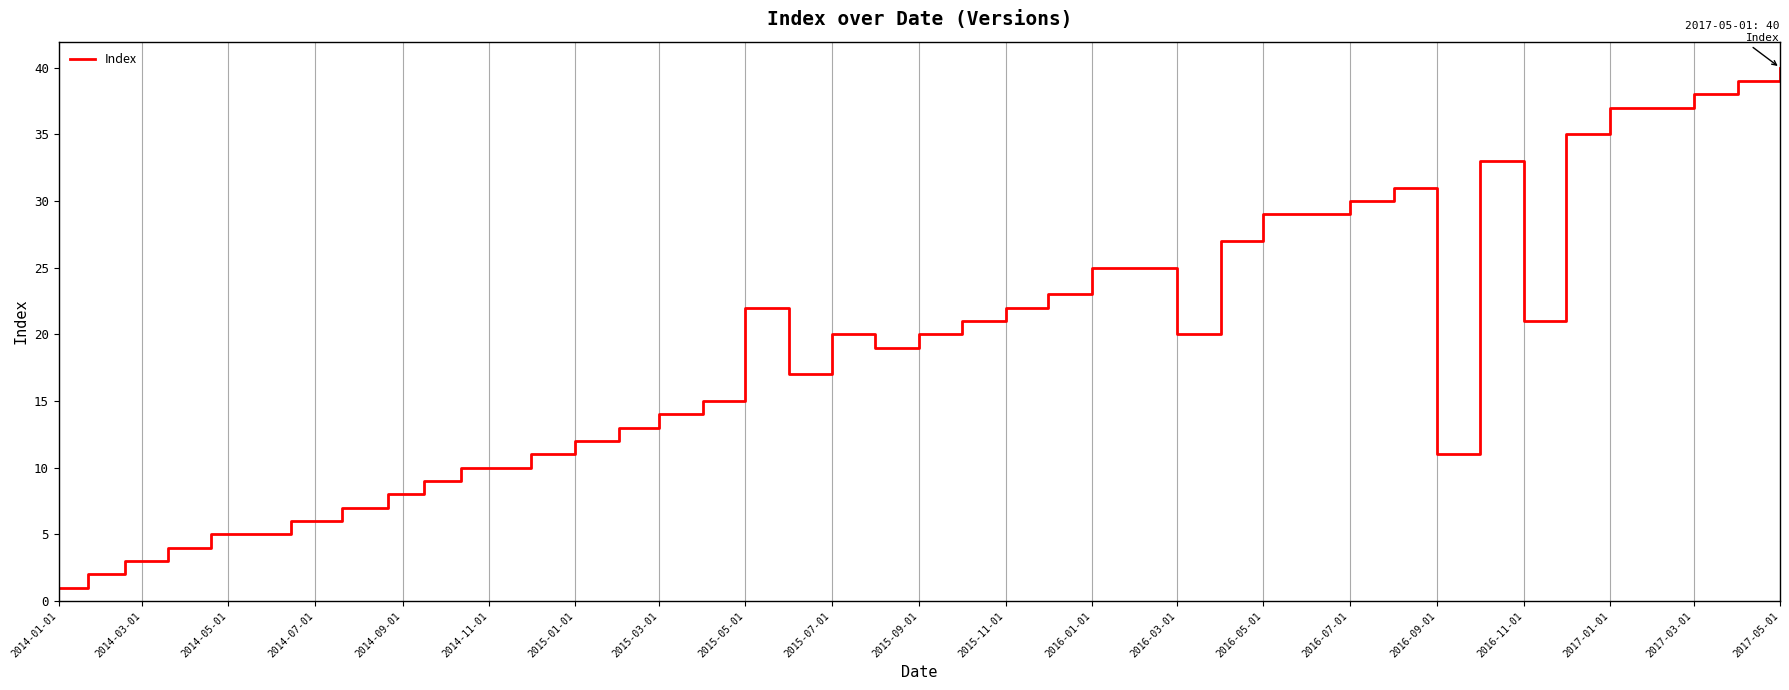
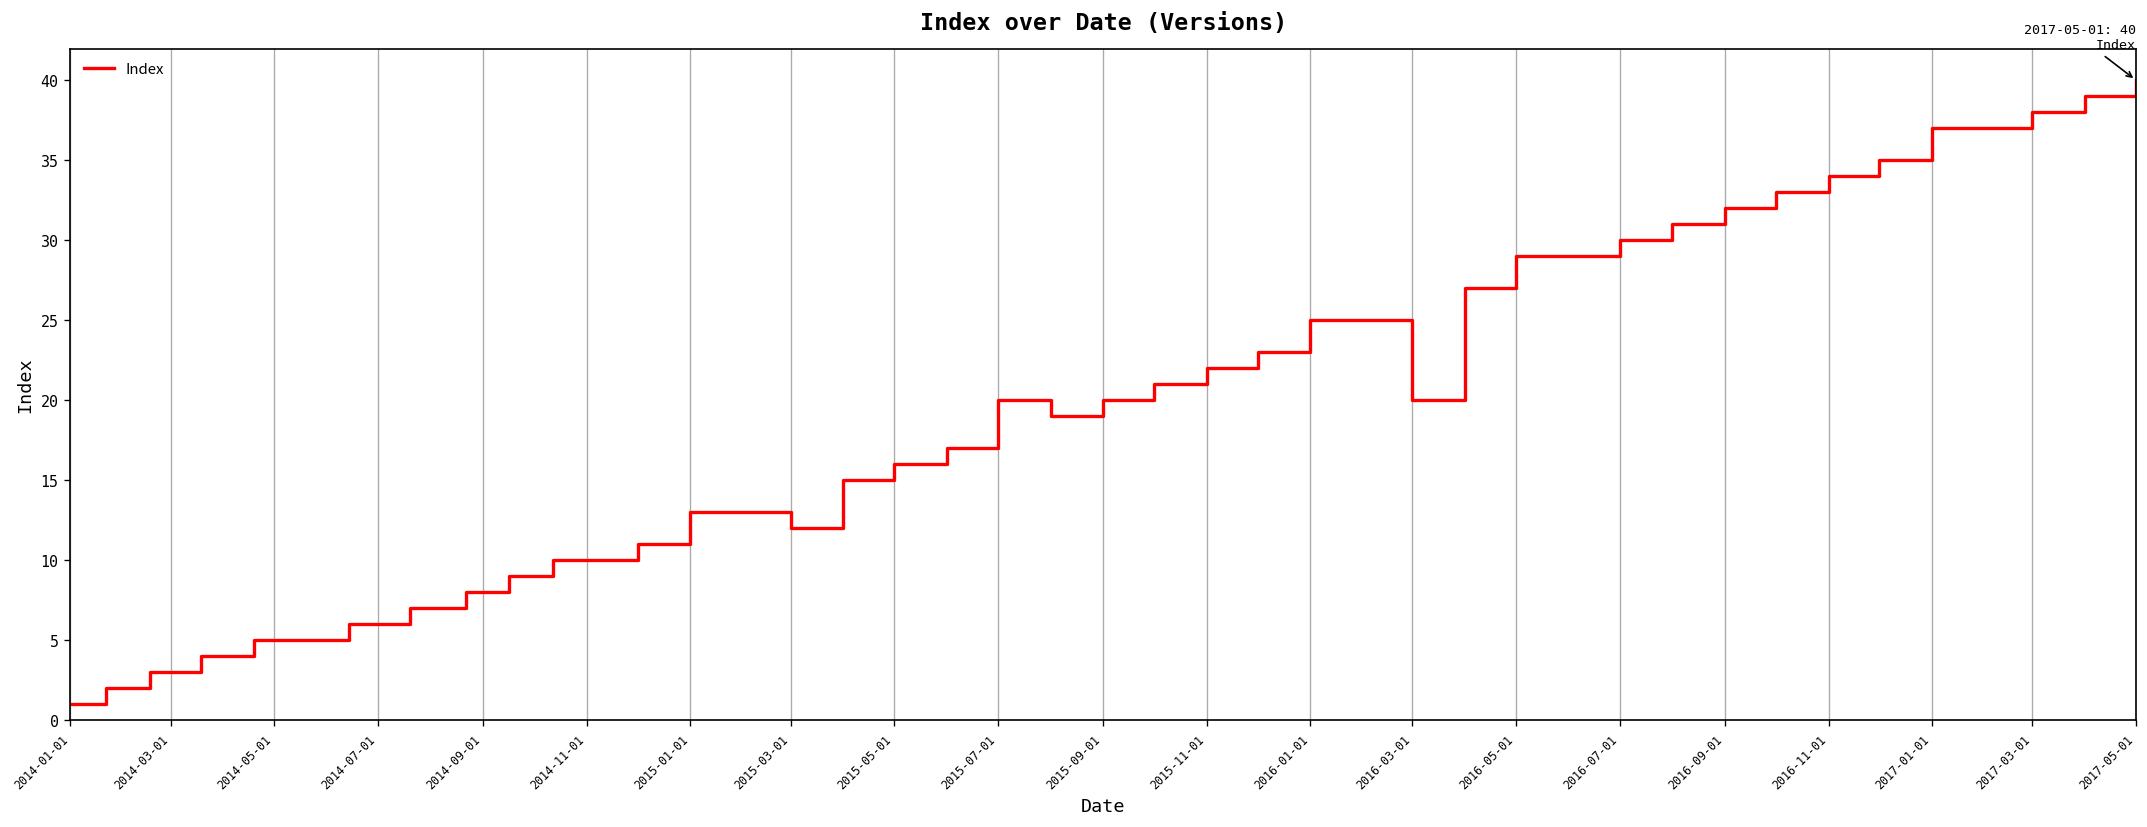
2015-01-01: 12 -> 13
2015-03-01: 14 -> 12
2015-05-01: 22 -> 16
2016-09-01: 11 -> 32
2016-11-01: 21 -> 34
